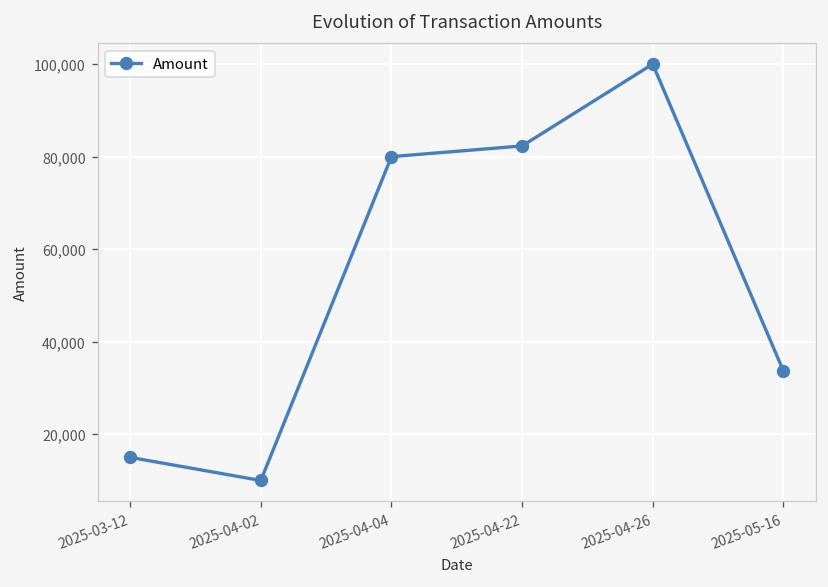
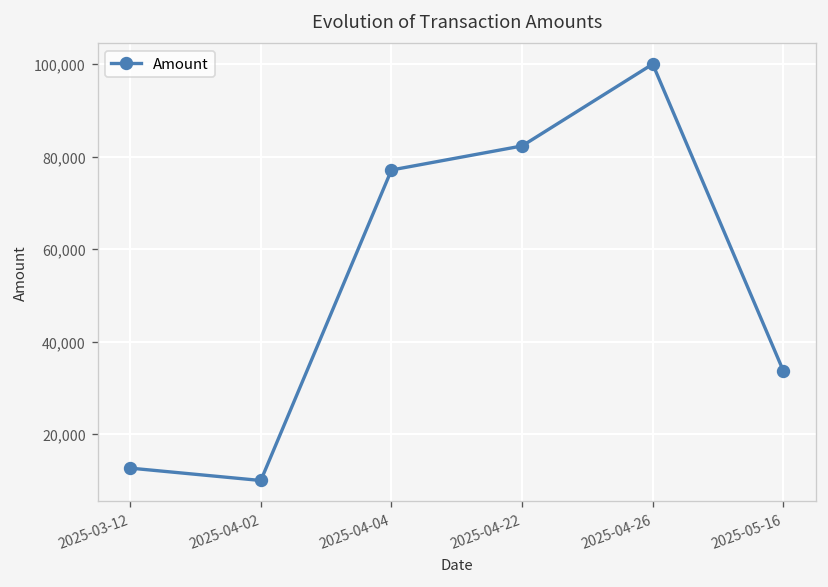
2025-03-12: 15,000 -> 13,000
2025-04-04: 80,000 -> 77,000
